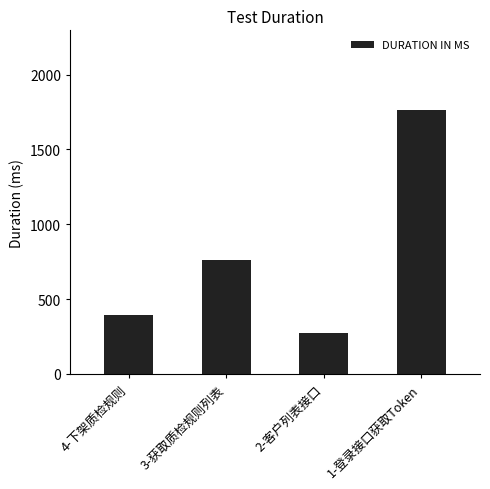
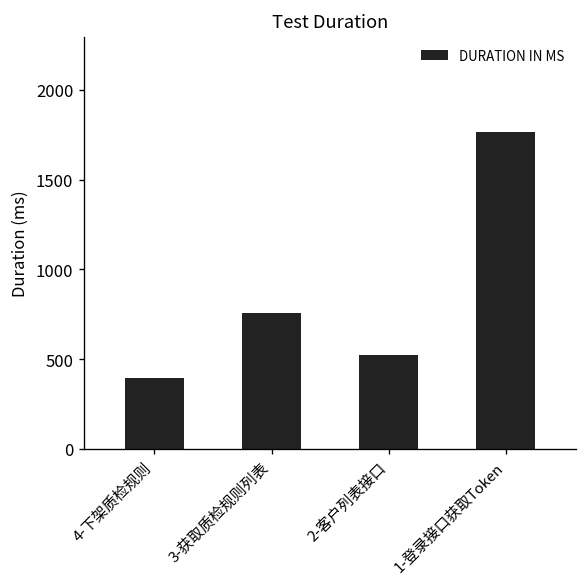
2-客户列表接口: 270 -> 520
